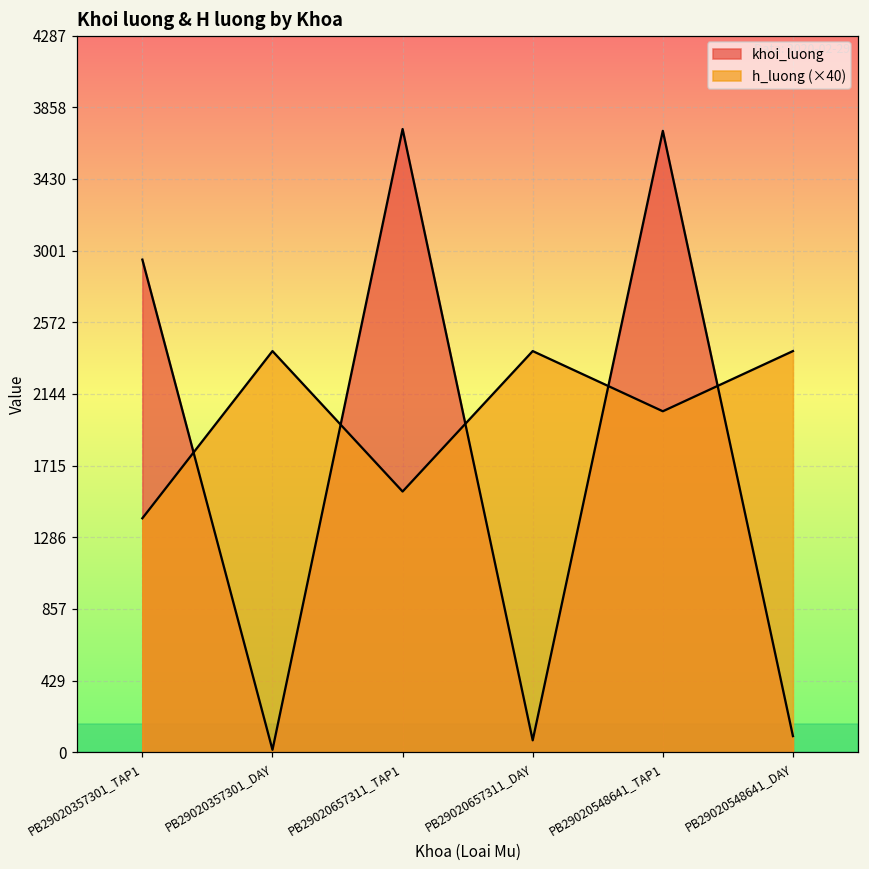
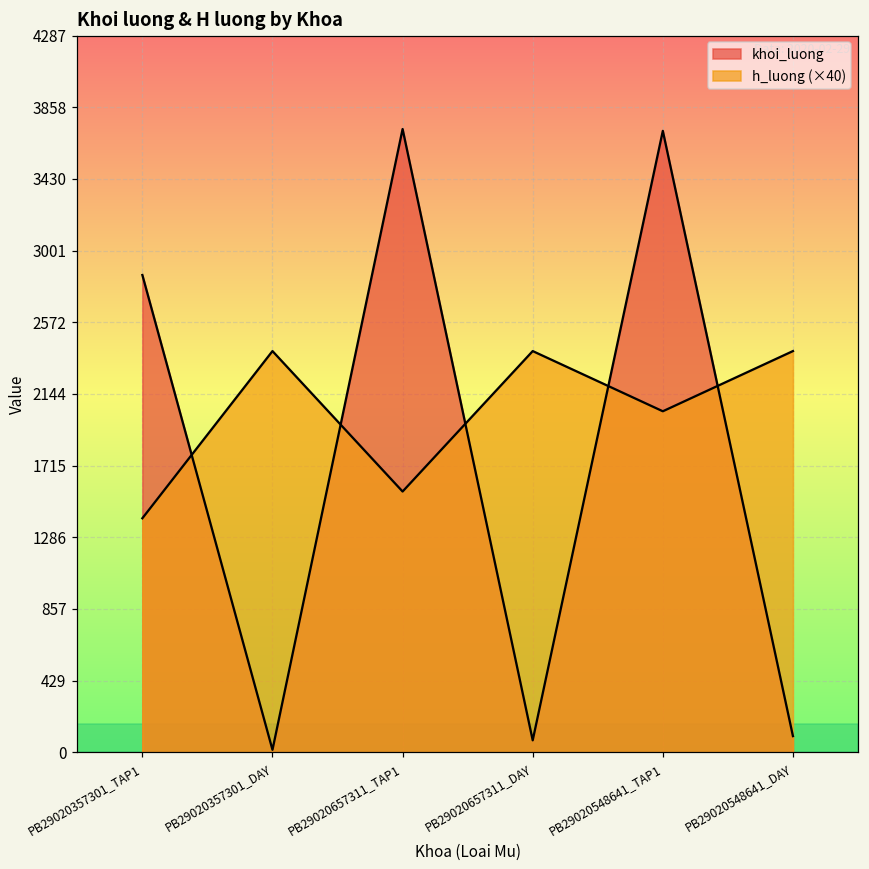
khoi_luong, PB29020357301_TAP1: 2950 -> 2860
